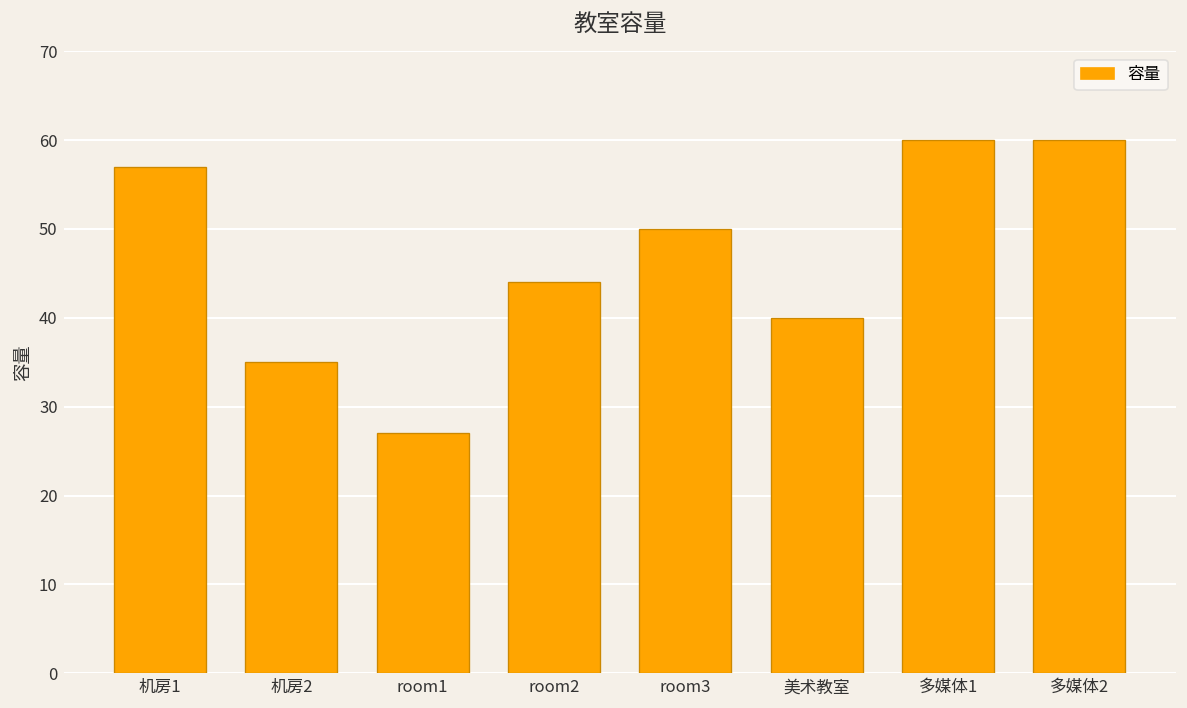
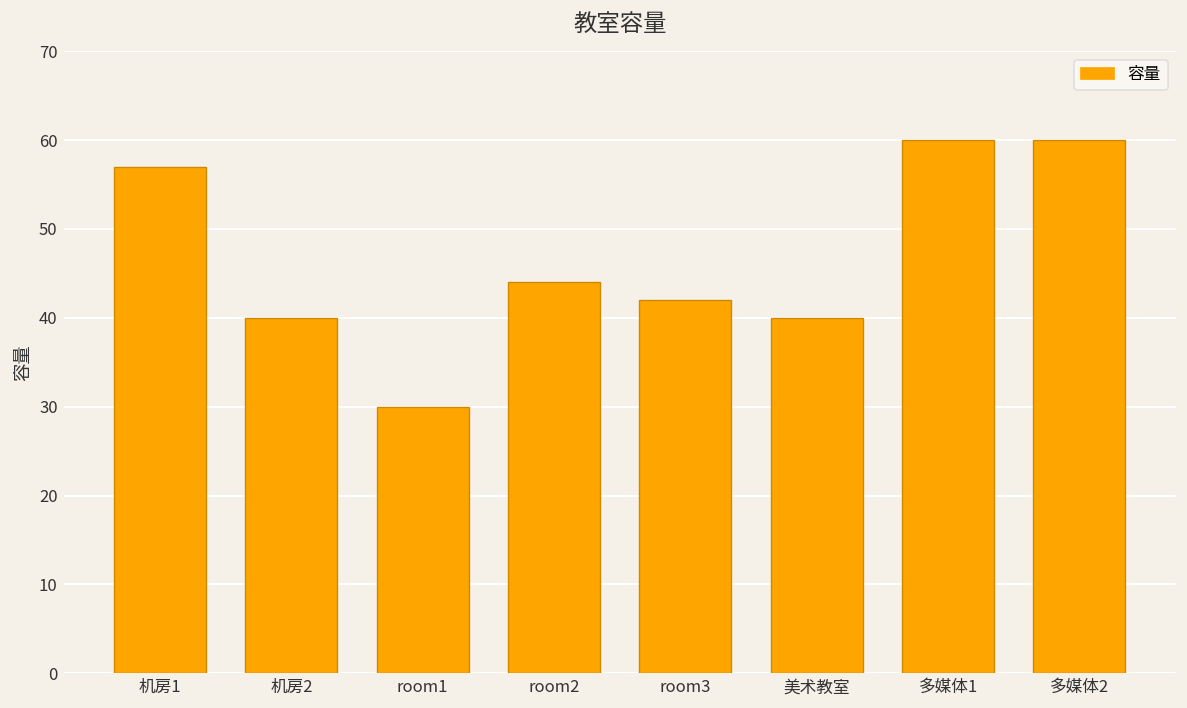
机房2: 35 -> 40
room1: 27 -> 30
room3: 50 -> 42
